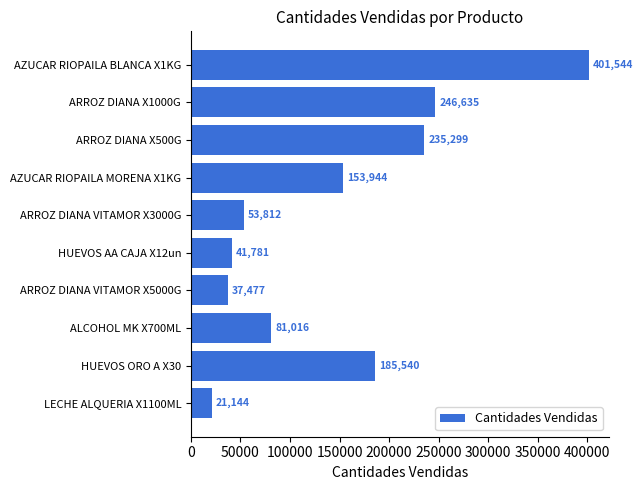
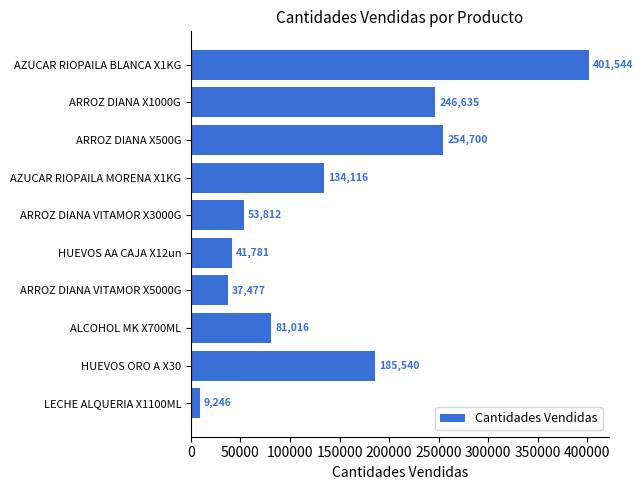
ARROZ DIANA X500G: 235,299 -> 254,700
AZUCAR RIOPAILA MORENA X1KG: 153,944 -> 134,116
LECHE ALQUERIA X1100ML: 21,144 -> 9,246
